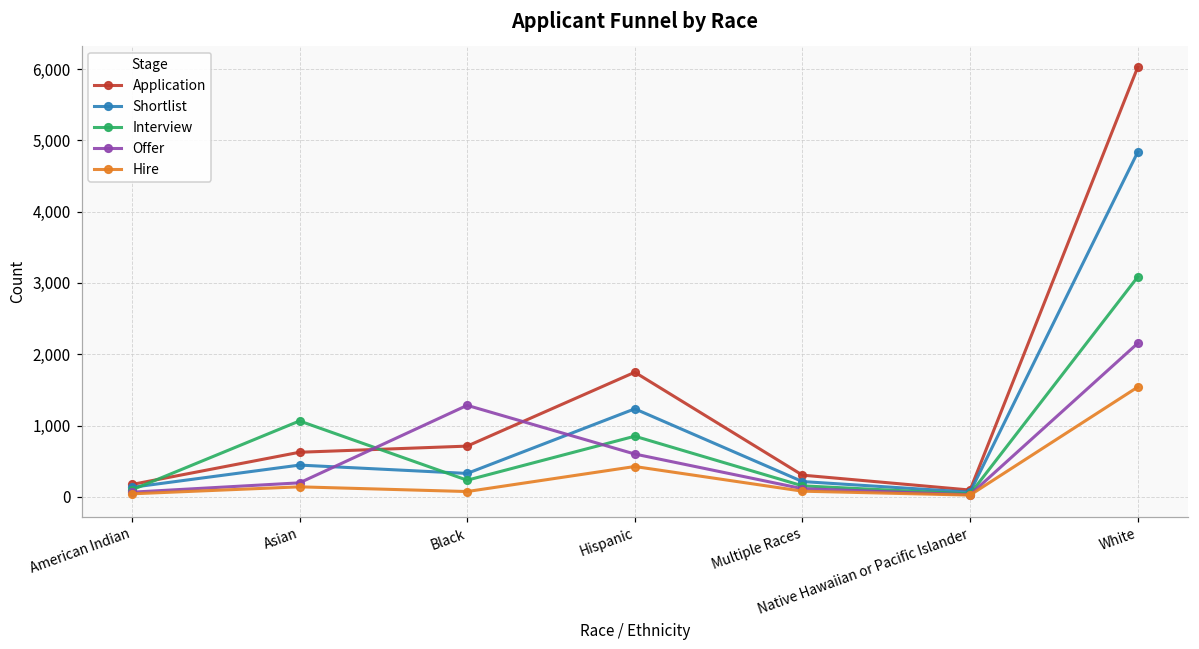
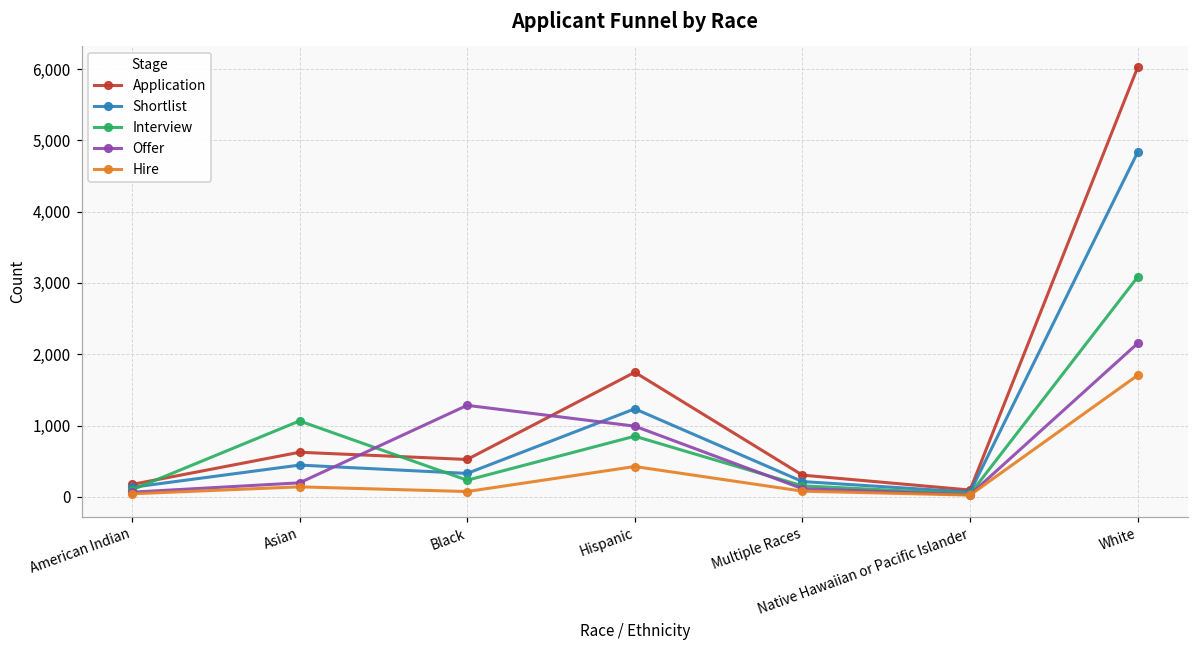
Application, Black: 700 -> 500
Offer, Hispanic: 600 -> 1,000
Hire, White: 1,500 -> 1,700
